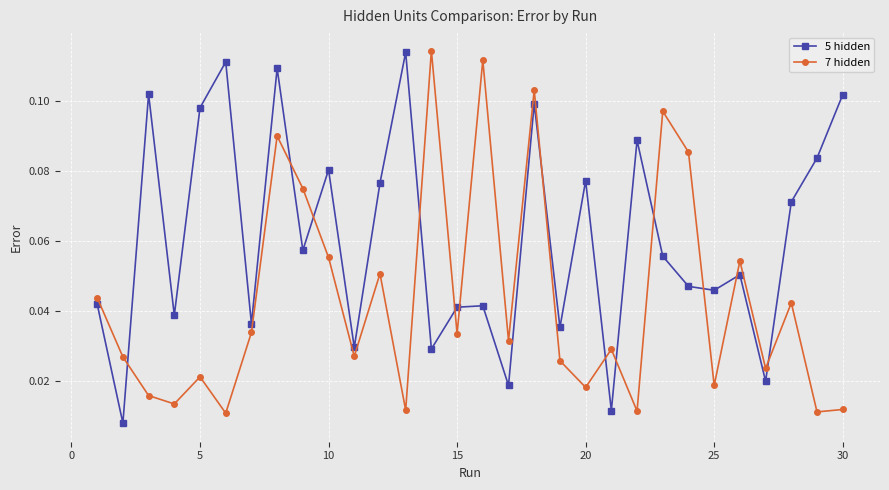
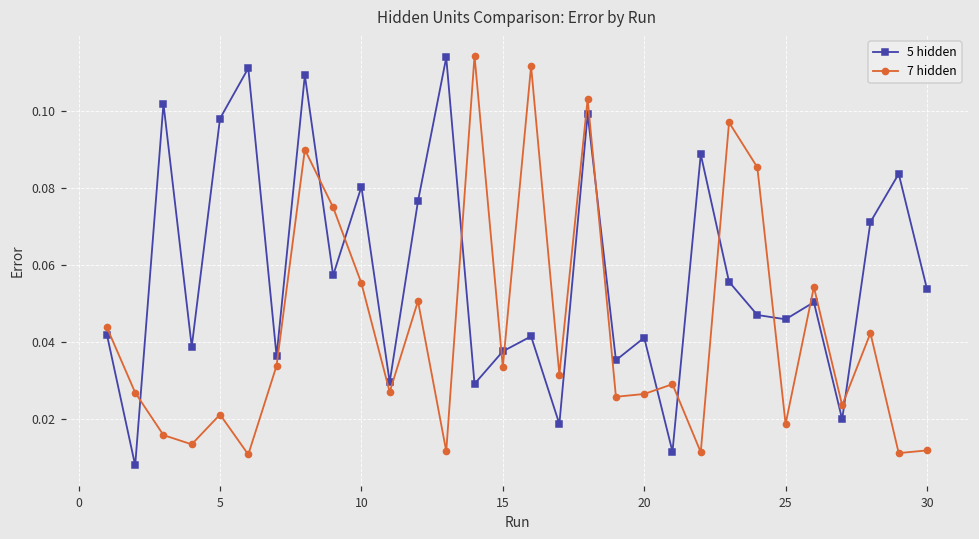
5 hidden, 15: 0.041 -> 0.038
5 hidden, 20: 0.077 -> 0.041
7 hidden, 20: 0.018 -> 0.027
5 hidden, 30: 0.102 -> 0.054
